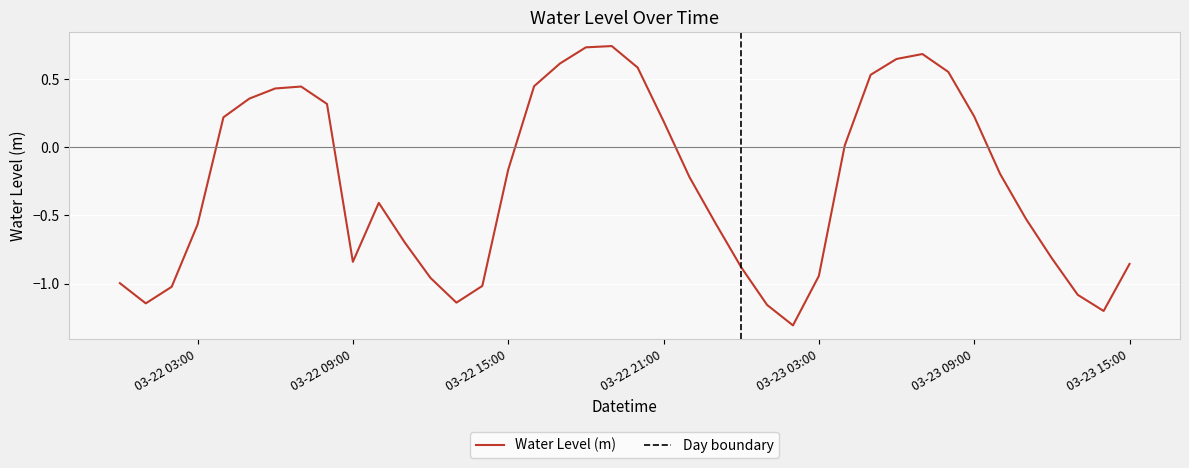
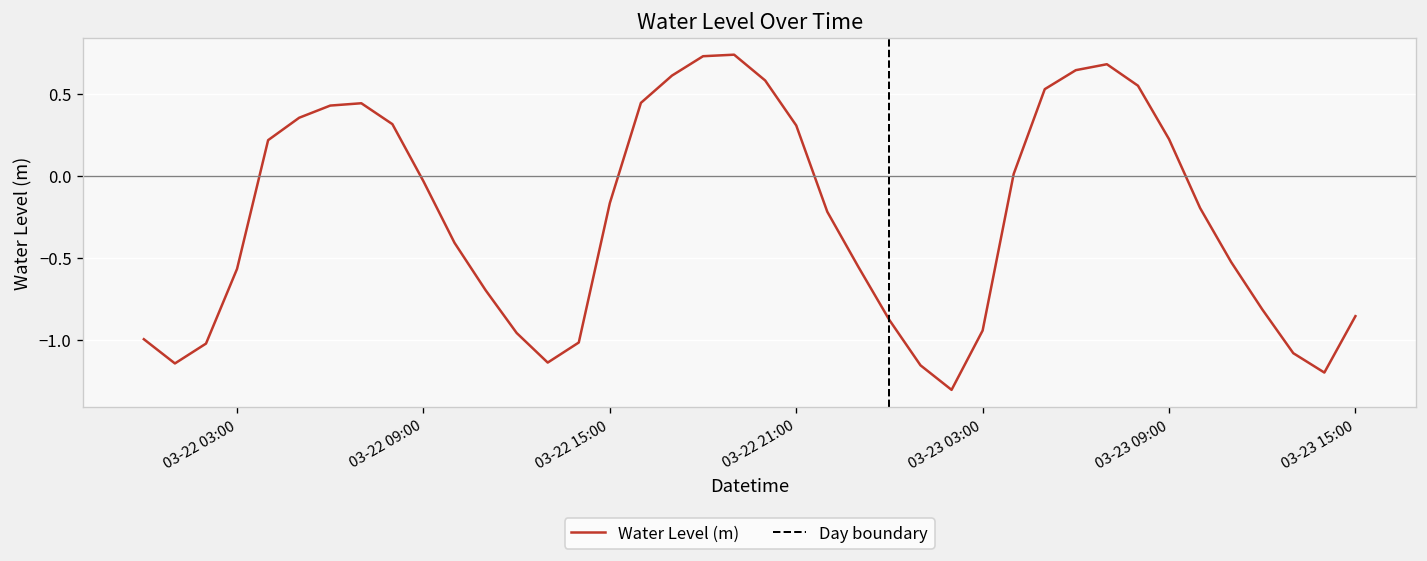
03-22 09:00: -0.84 -> -0.03
03-22 21:00: 0.19 -> 0.31
